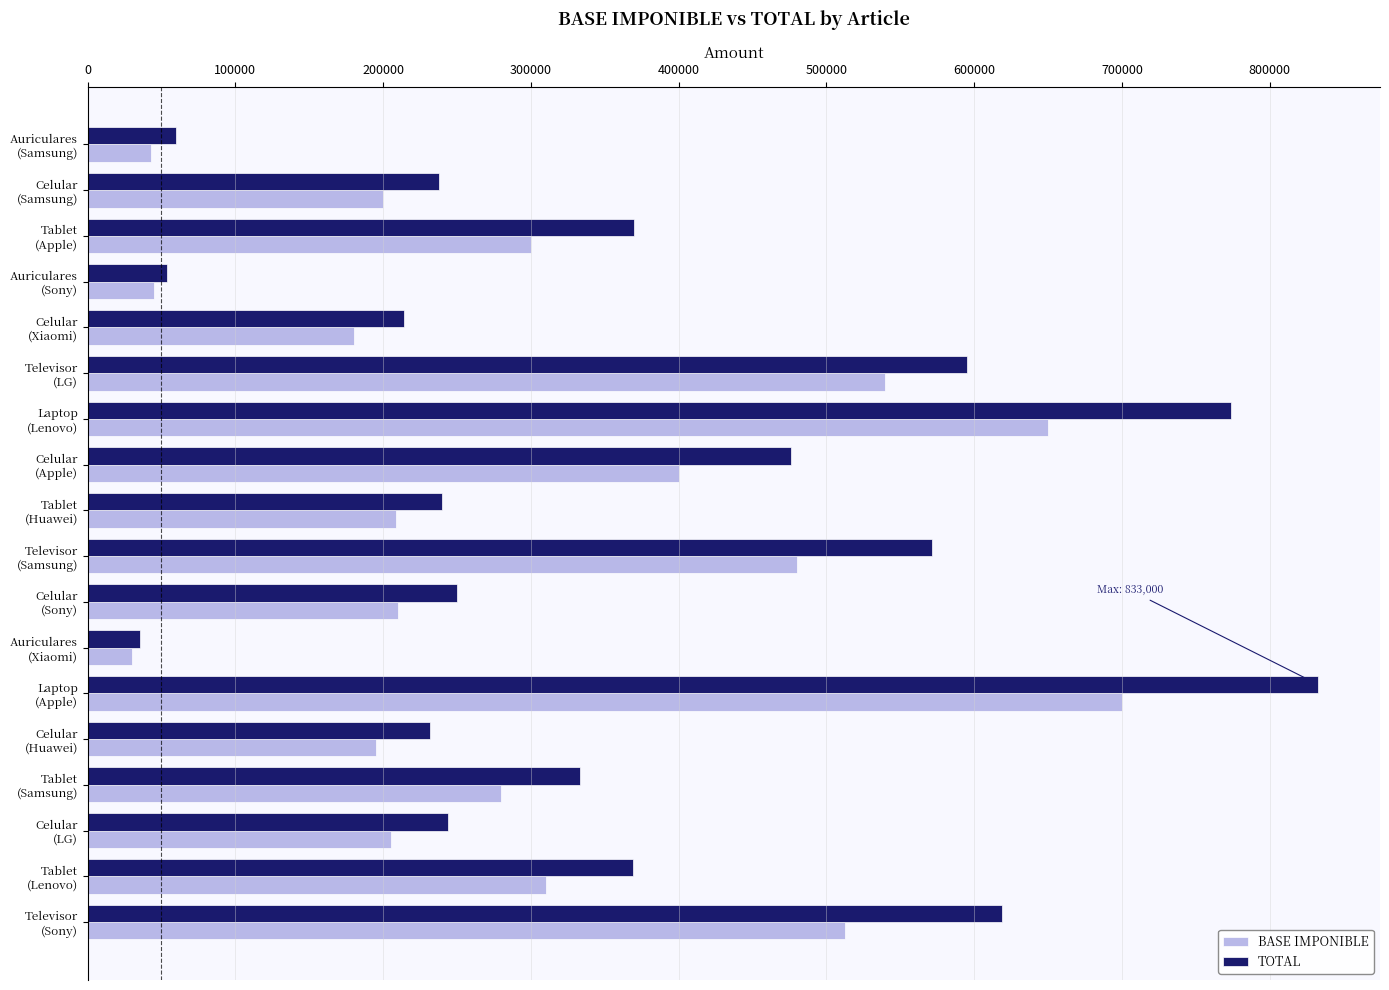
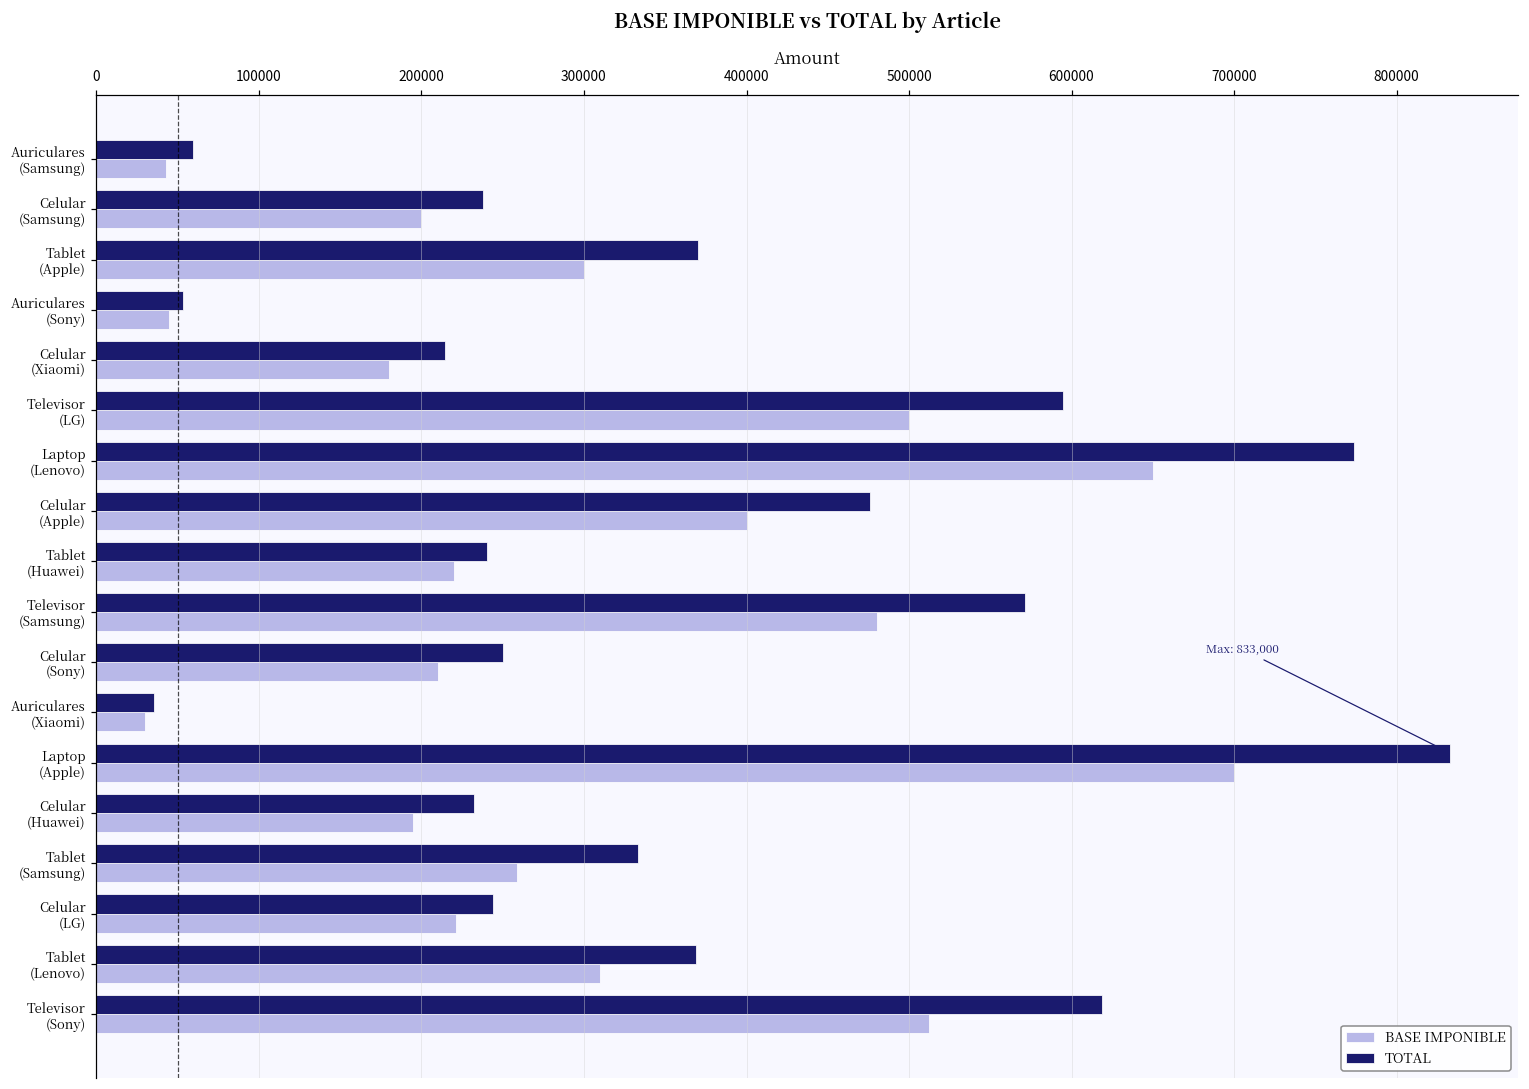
BASE IMPONIBLE, Televisor (LG): 540000 -> 500000
BASE IMPONIBLE, Tablet (Huawei): 209000 -> 220000
BASE IMPONIBLE, Tablet (Samsung): 280000 -> 259000
BASE IMPONIBLE, Celular (LG): 205000 -> 221000
